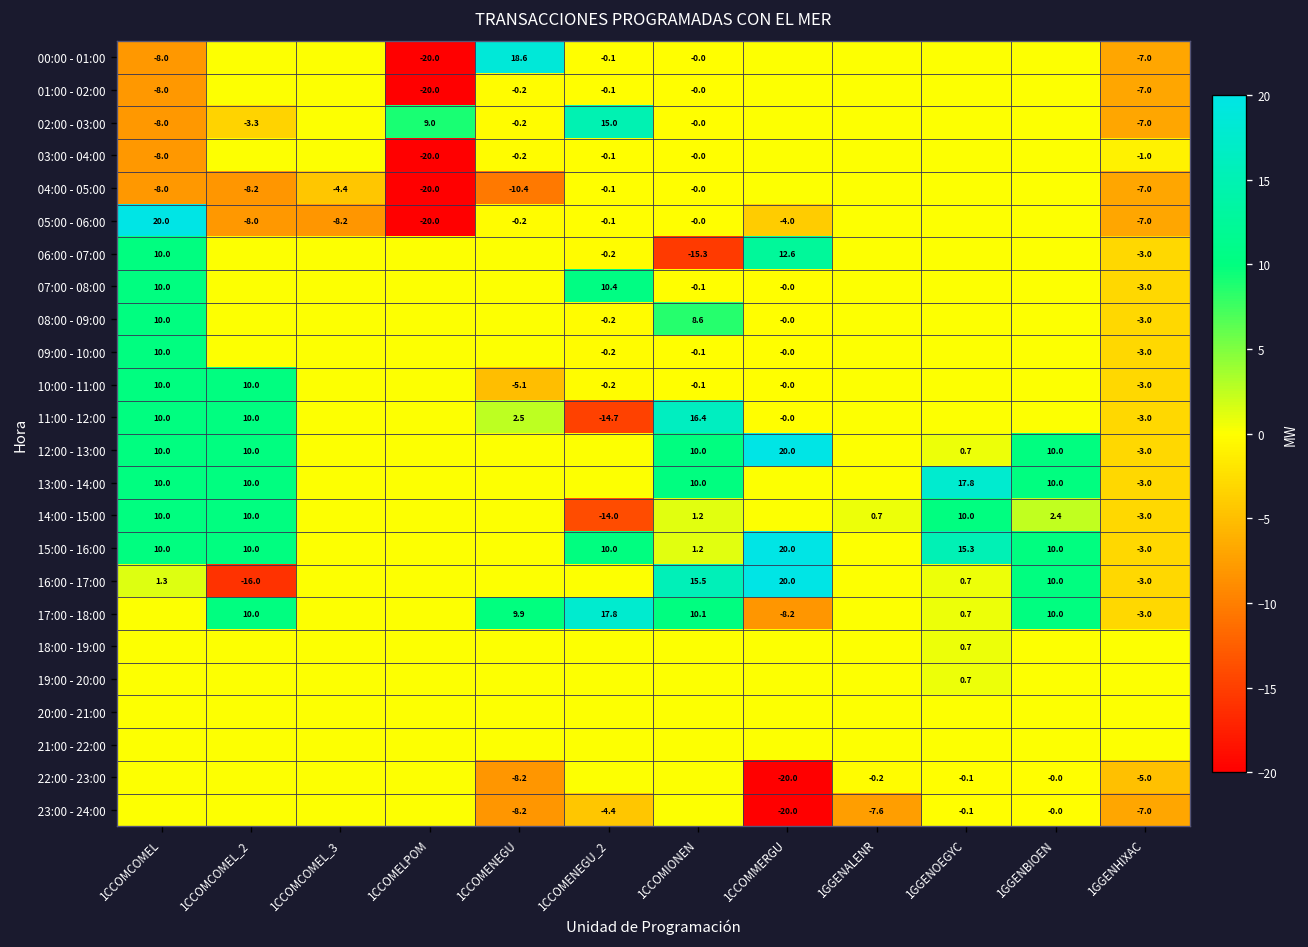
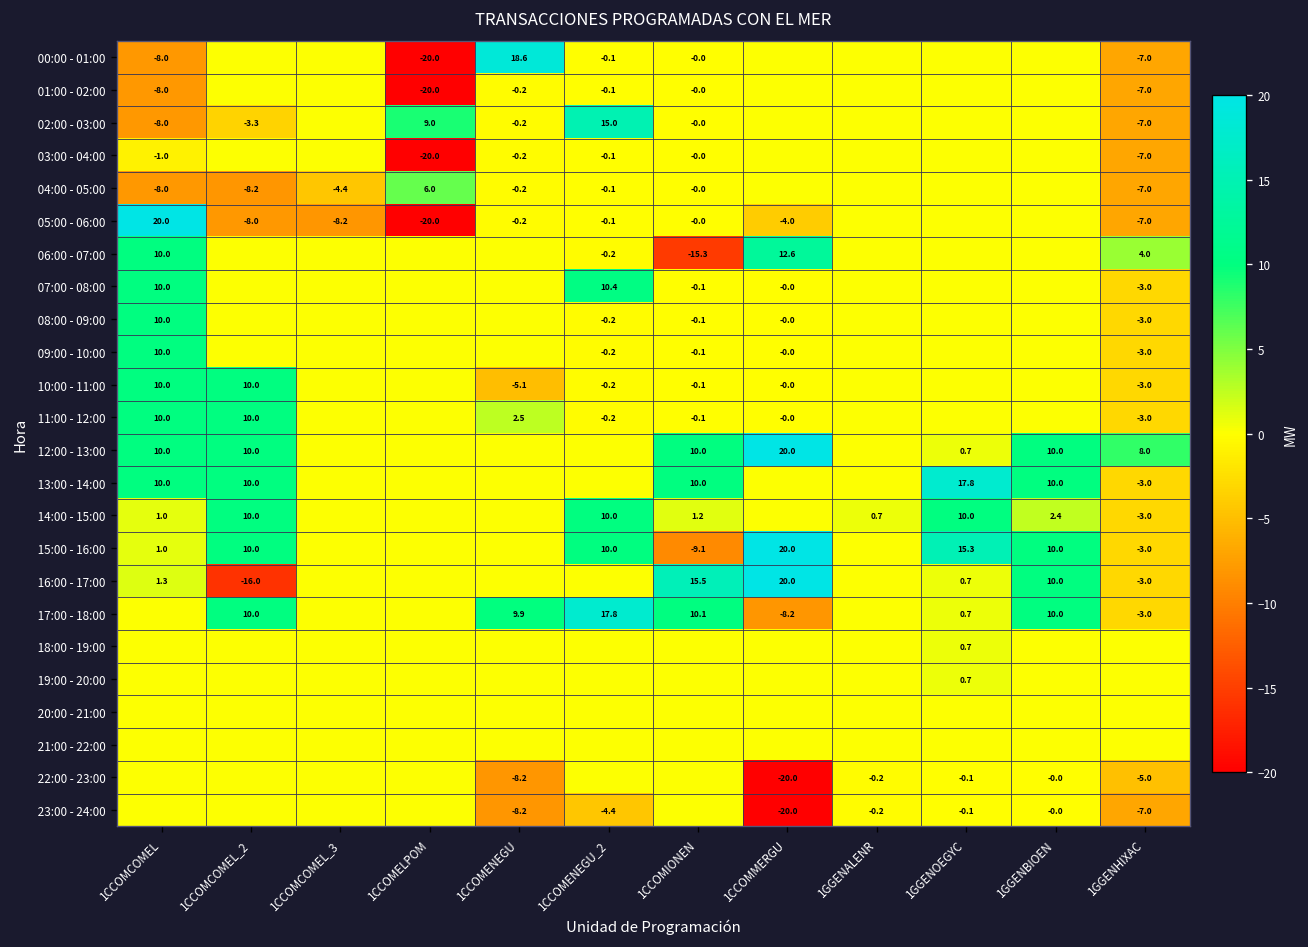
03:00 - 04:00, 1CCOMCOMEL: -8.0 -> -1.0
03:00 - 04:00, 1GGENHIXAC: -1.0 -> -7.0
04:00 - 05:00, 1CCOMELPOM: -20.0 -> 6.0
04:00 - 05:00, 1CCOMENEGU: -10.4 -> -0.2
06:00 - 07:00, 1GGENHIXAC: -3.0 -> 4.0
08:00 - 09:00, 1CCOMIONEN: 8.6 -> -0.1
11:00 - 12:00, 1CCOMENEGU_2: -14.7 -> -0.2
11:00 - 12:00, 1CCOMIONEN: 16.4 -> -0.1
12:00 - 13:00, 1GGENHIXAC: -3.0 -> 8.0
14:00 - 15:00, 1CCOMCOMEL: 10.0 -> 1.0
14:00 - 15:00, 1CCOMENEGU_2: -14.0 -> 10.0
15:00 - 16:00, 1CCOMCOMEL: 10.0 -> 1.0
15:00 - 16:00, 1CCOMIONEN: 1.2 -> -9.1
23:00 - 24:00, 1GGENALENR: -7.6 -> -0.2
